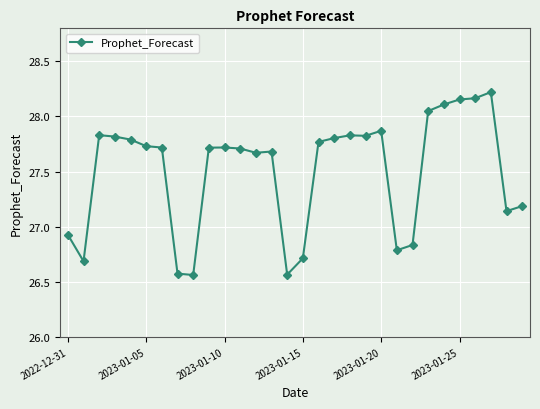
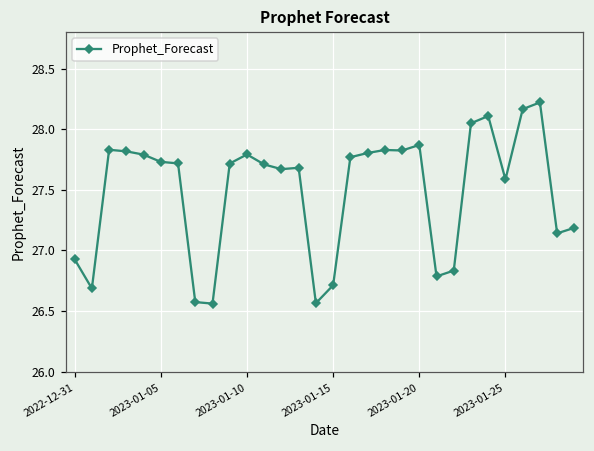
2023-01-10: 27.72 -> 27.79
2023-01-25: 28.15 -> 27.59
